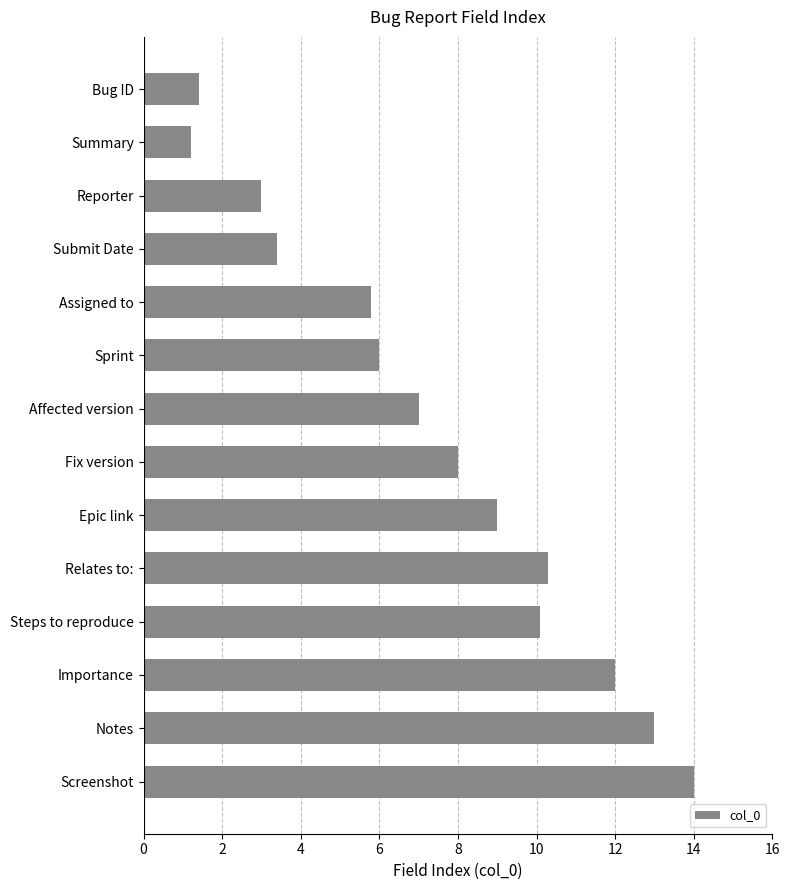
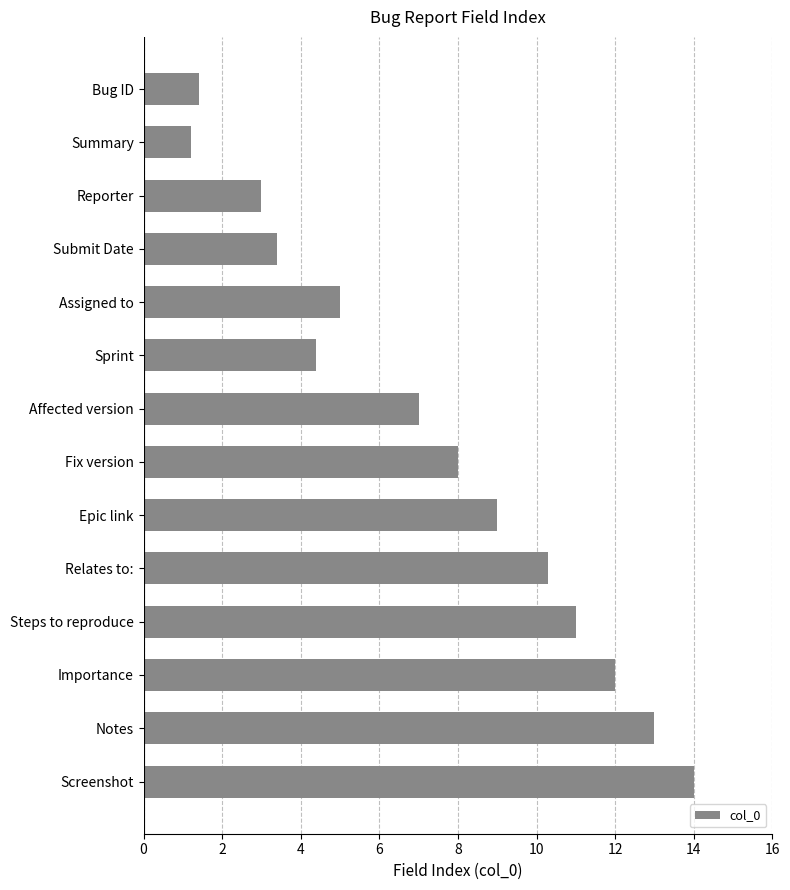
Assigned to: 5.8 -> 5.0
Sprint: 6.0 -> 4.4
Steps to reproduce: 10.1 -> 11.0
